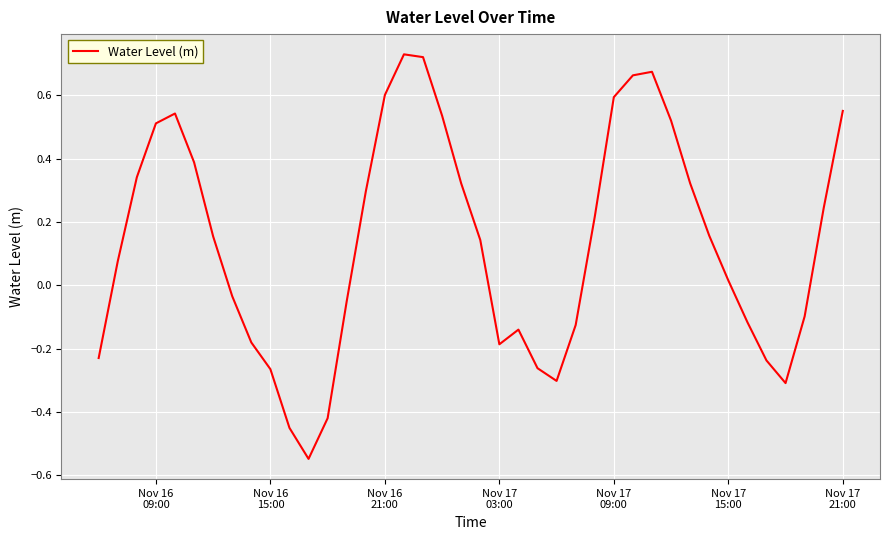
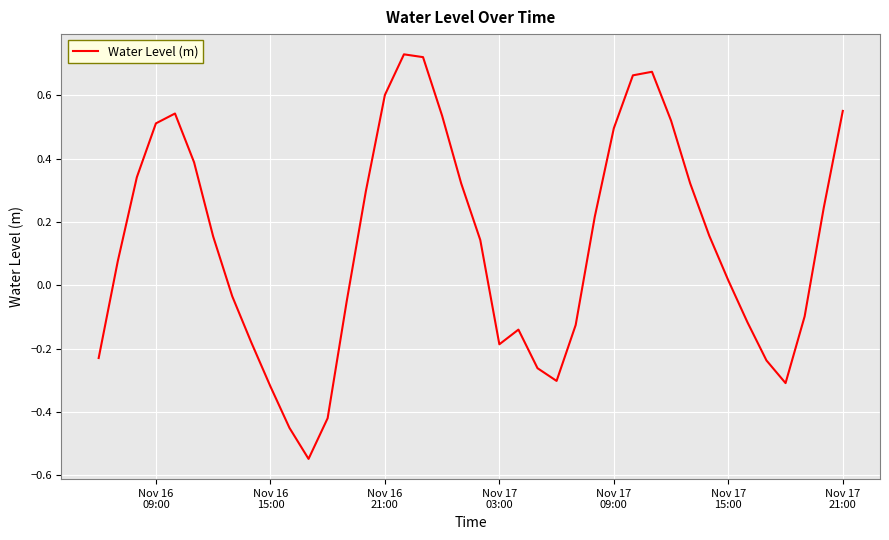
Nov 16 15:00: -0.26 -> -0.32
Nov 17 09:00: 0.59 -> 0.50
